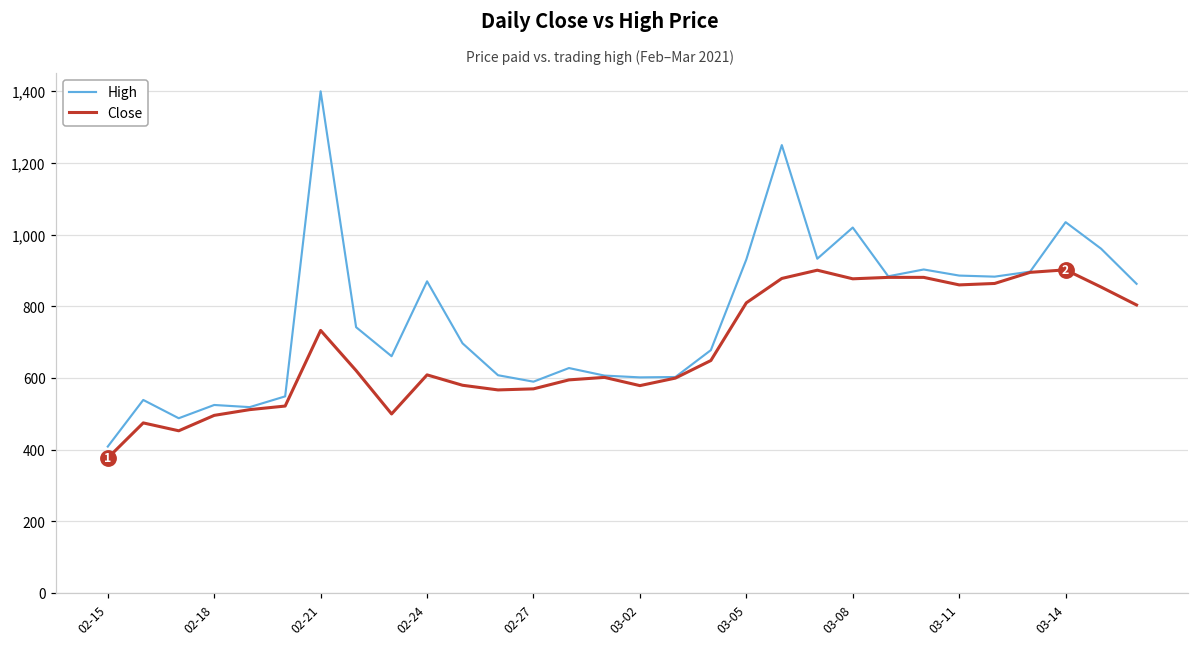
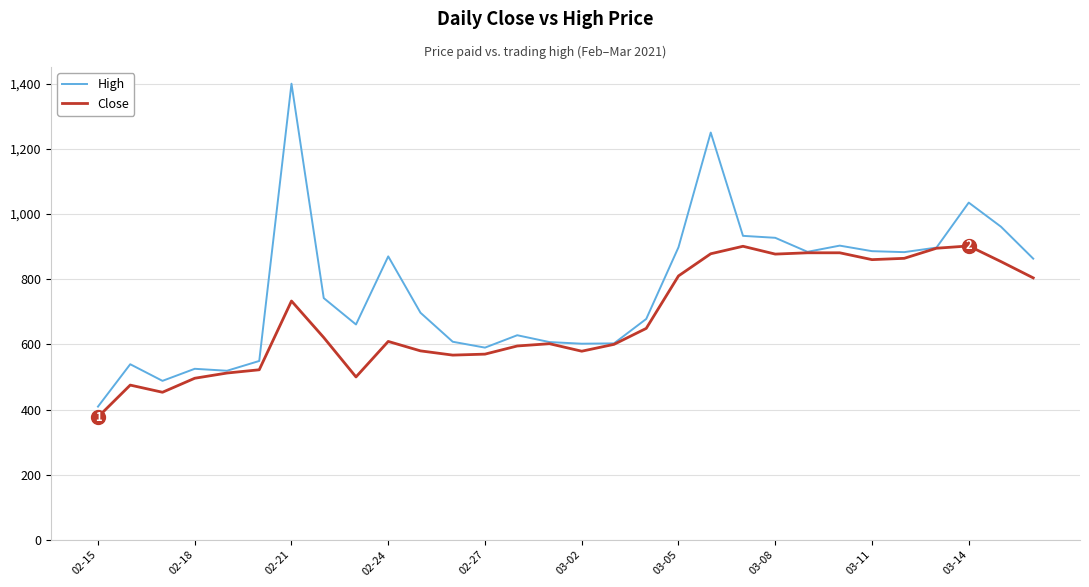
High, 03-05: 930 -> 900
High, 03-08: 1,020 -> 930
